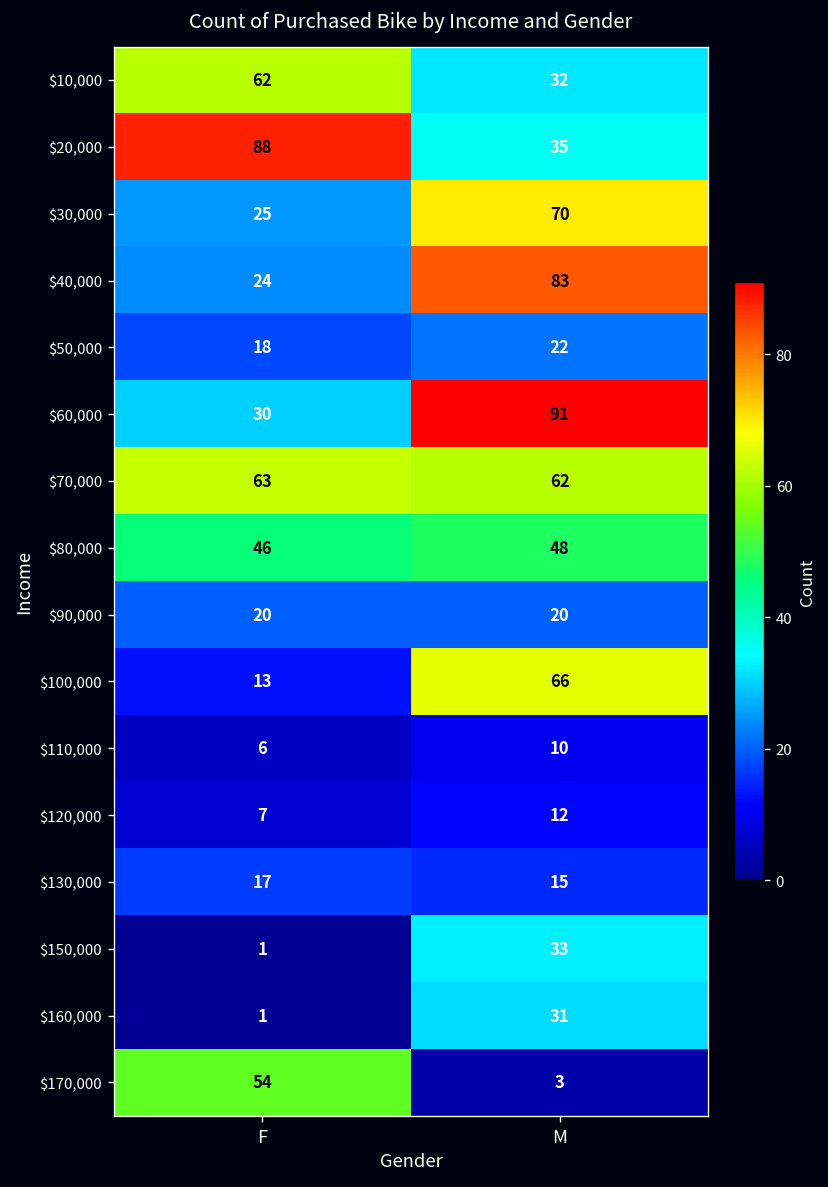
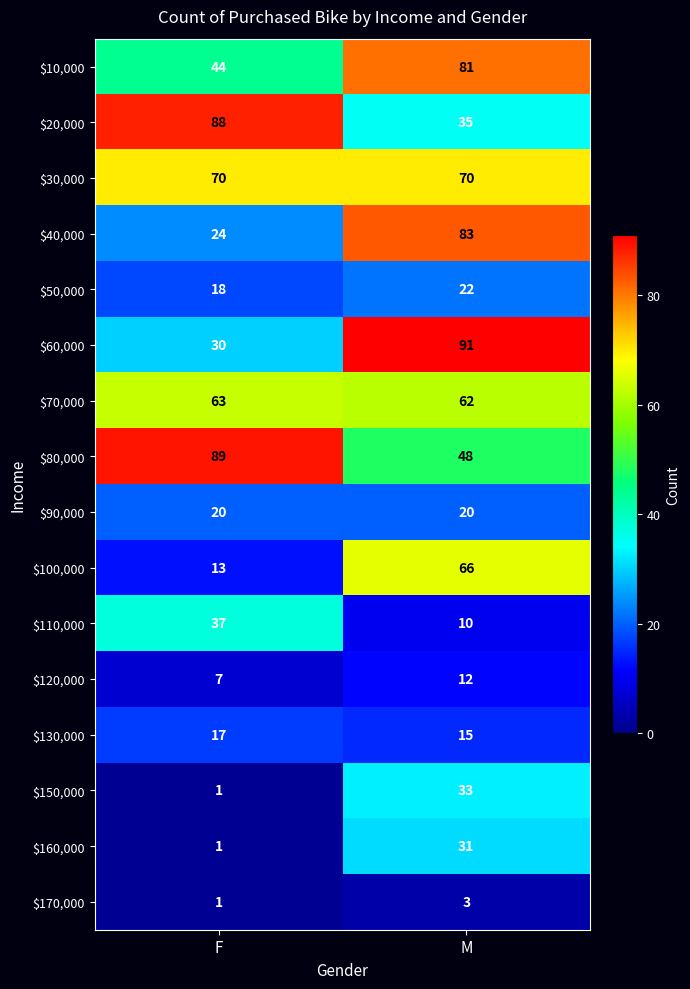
$10,000, F: 62 -> 44
$10,000, M: 32 -> 81
$30,000, F: 25 -> 70
$80,000, F: 46 -> 89
$110,000, F: 6 -> 37
$170,000, F: 54 -> 1
